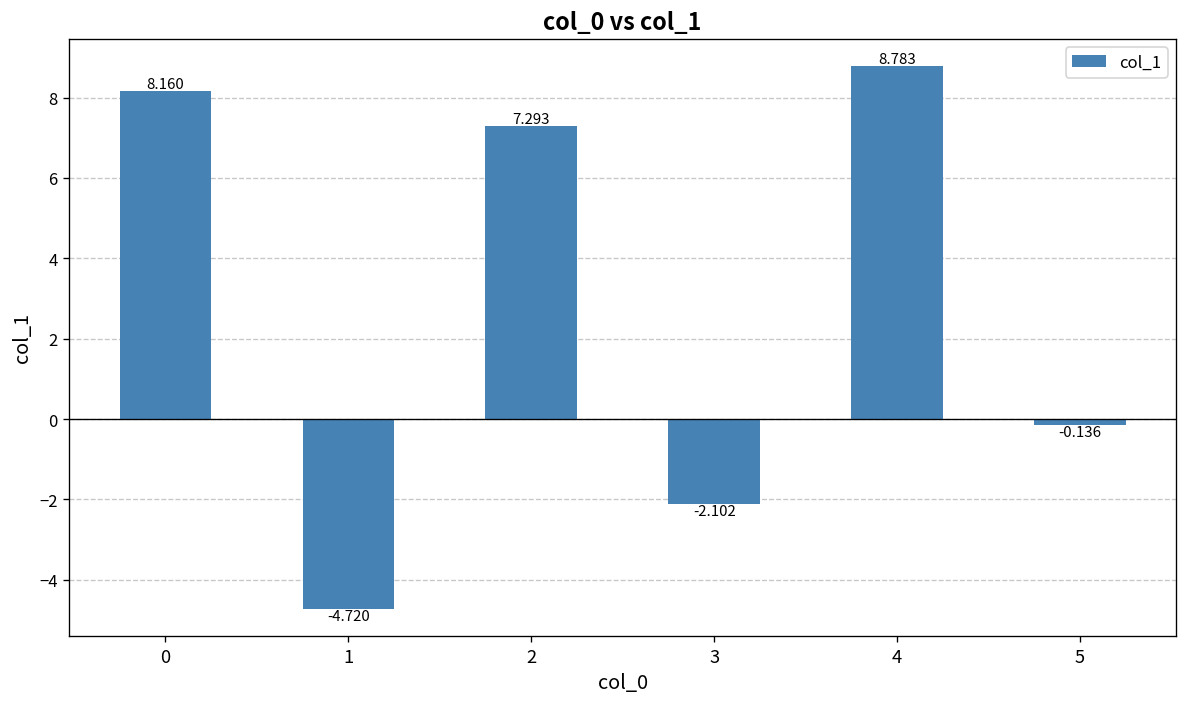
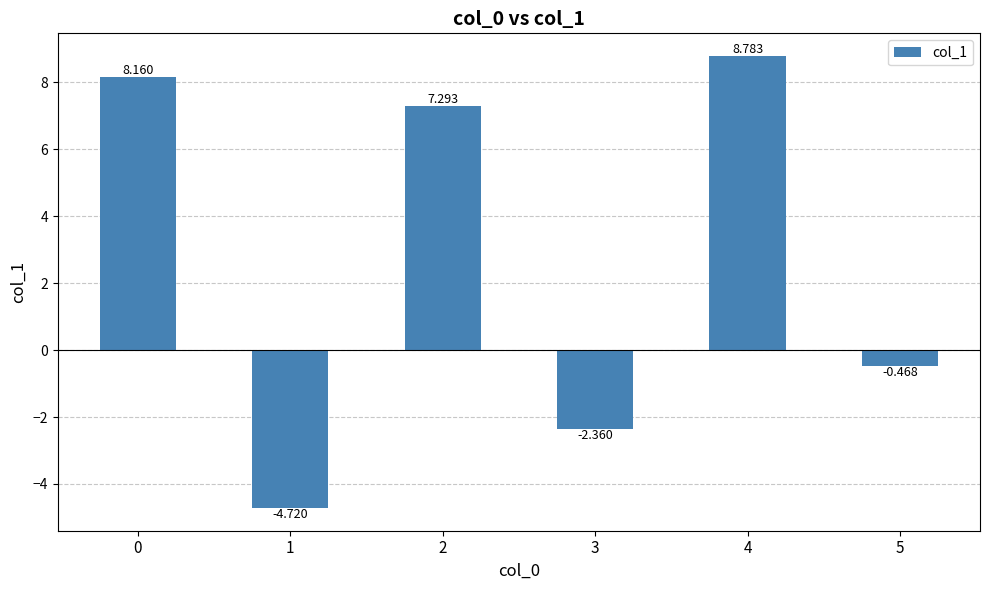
3: -2.102 -> -2.360
5: -0.136 -> -0.468
